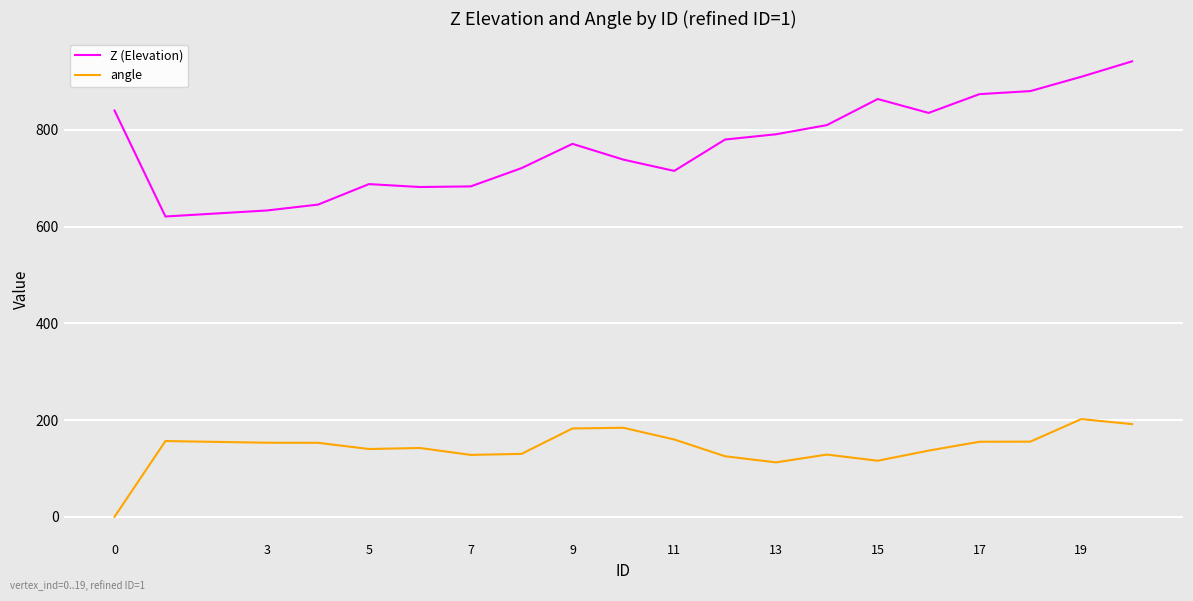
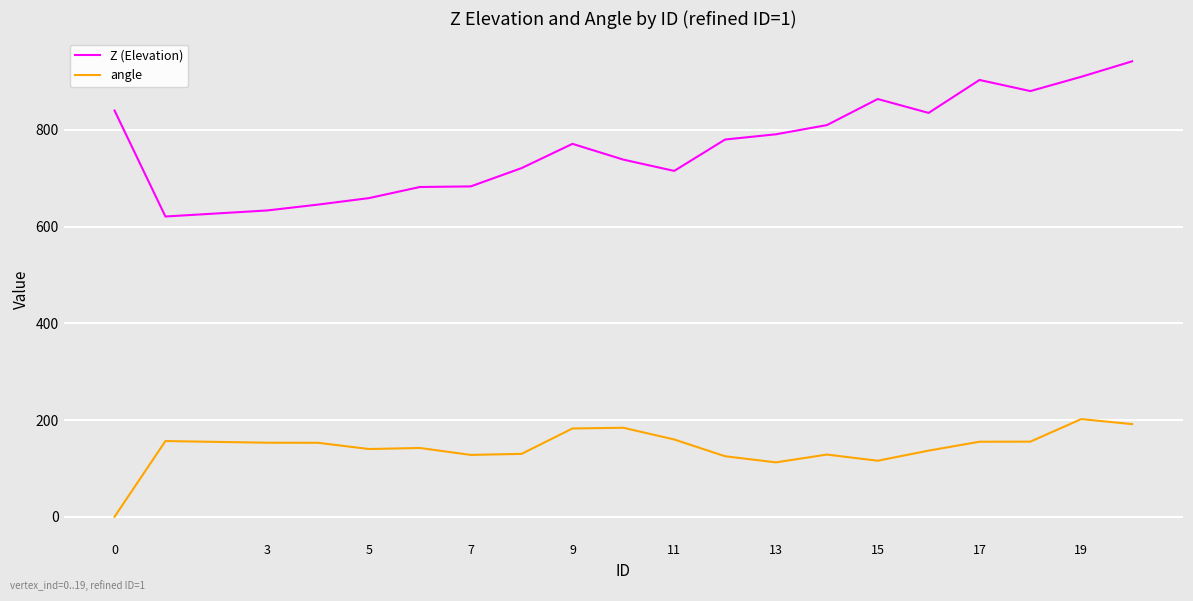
Z (Elevation), 5: 690 -> 660
Z (Elevation), 17: 870 -> 900
